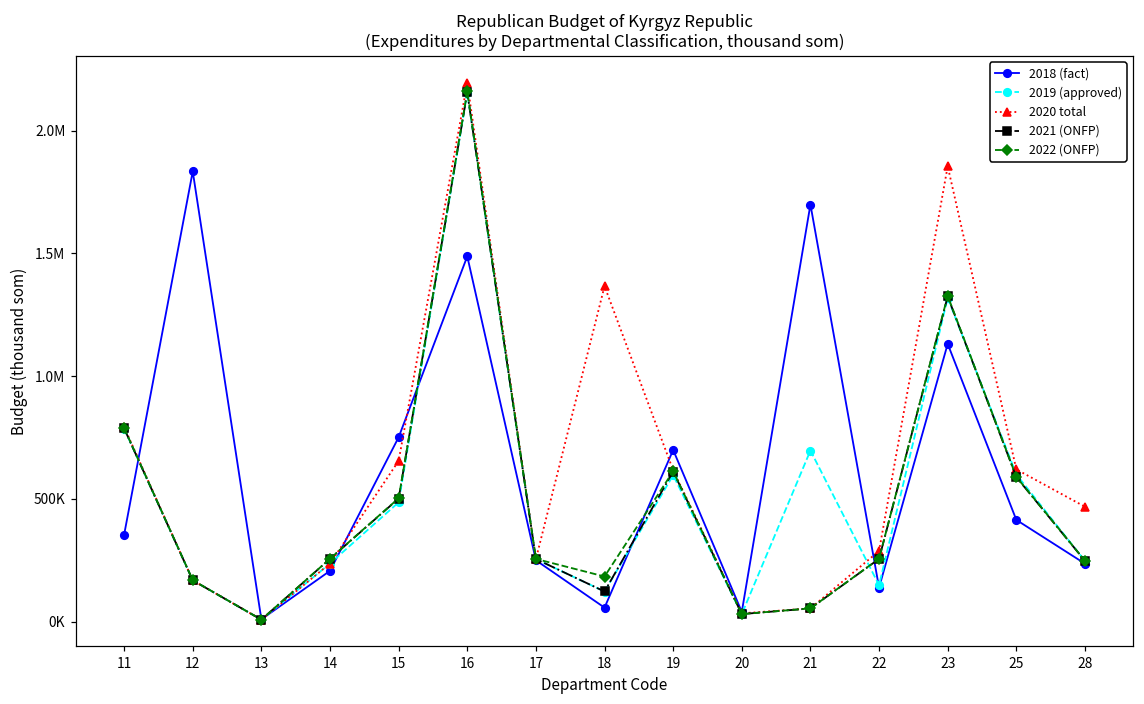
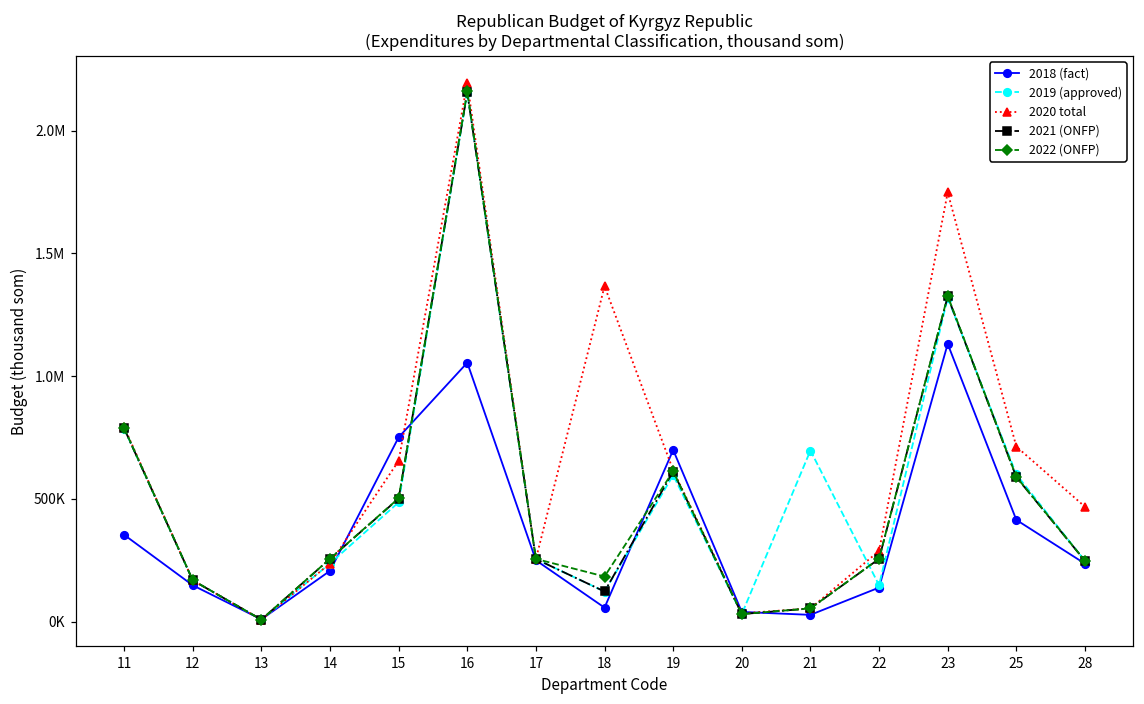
2018 (fact), 12: 1830000 -> 150000
2018 (fact), 16: 1490000 -> 1050000
2018 (fact), 21: 1700000 -> 30000
2020 total, 23: 1860000 -> 1750000
2020 total, 25: 620000 -> 710000
